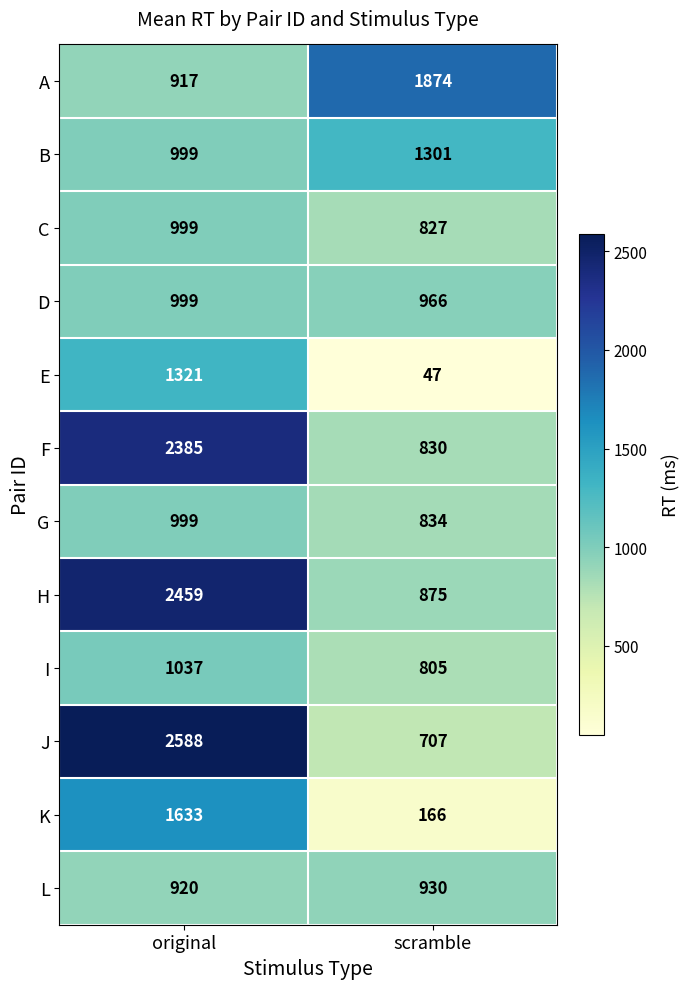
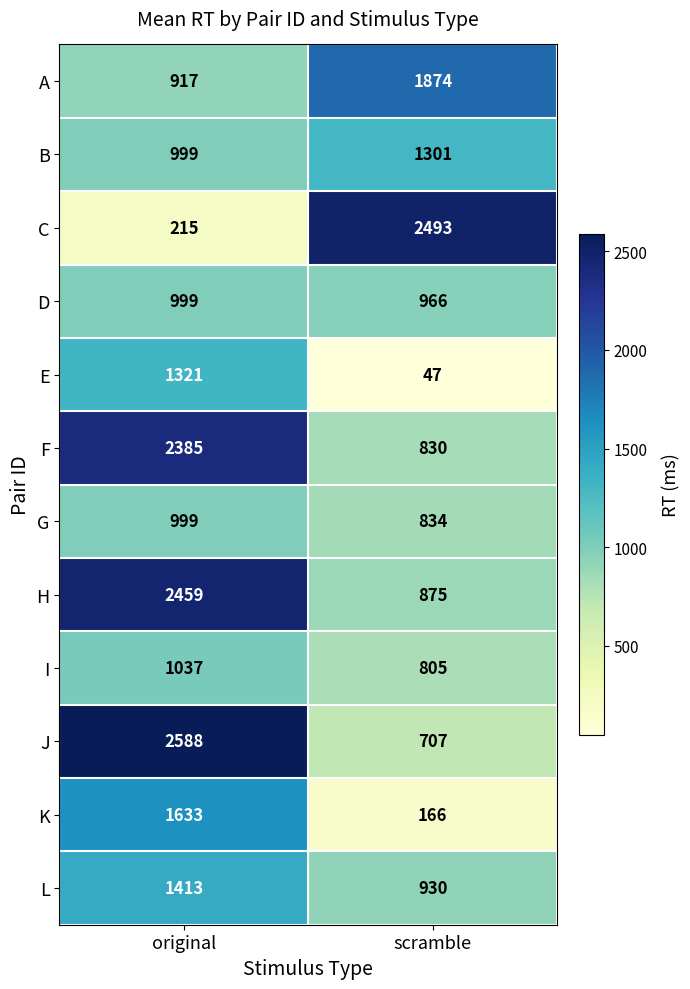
C, original: 999 -> 215
C, scramble: 827 -> 2493
L, original: 920 -> 1413
